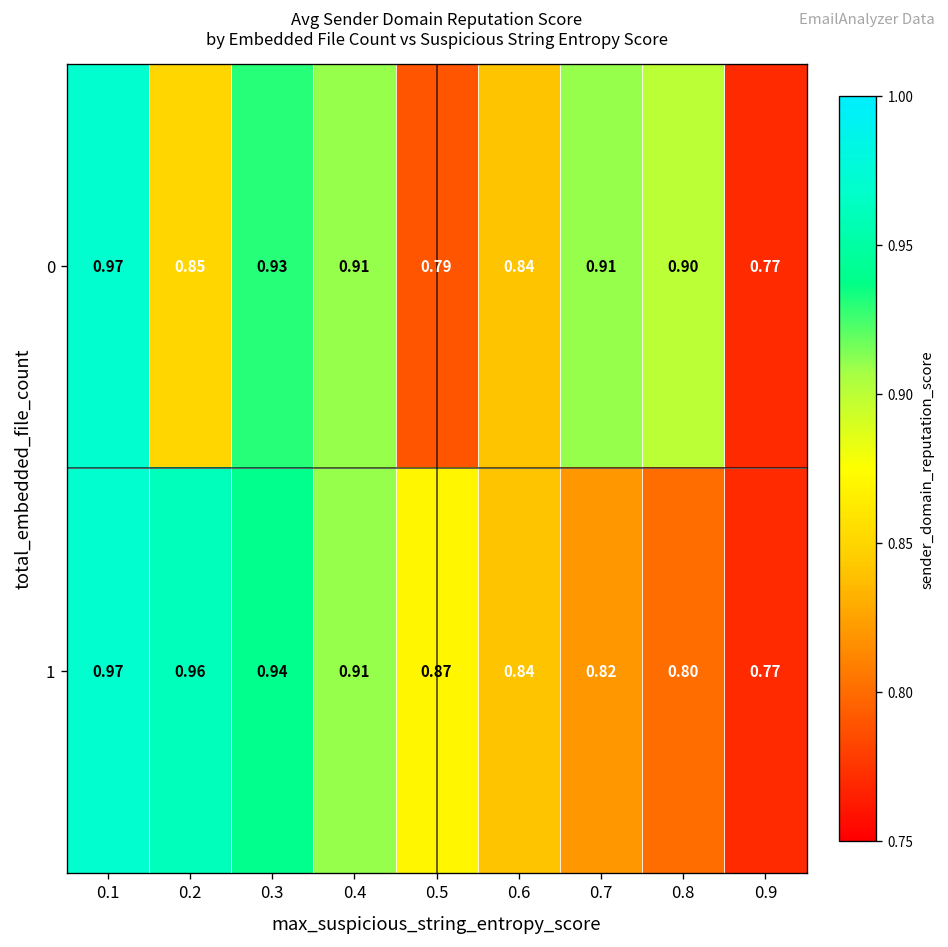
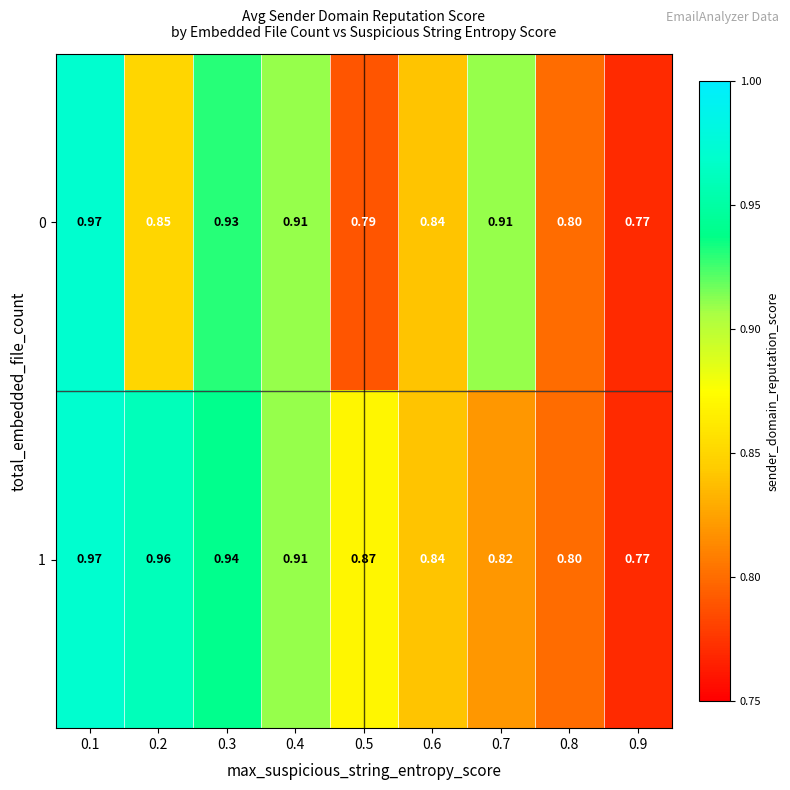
0, 0.8: 0.90 -> 0.80
